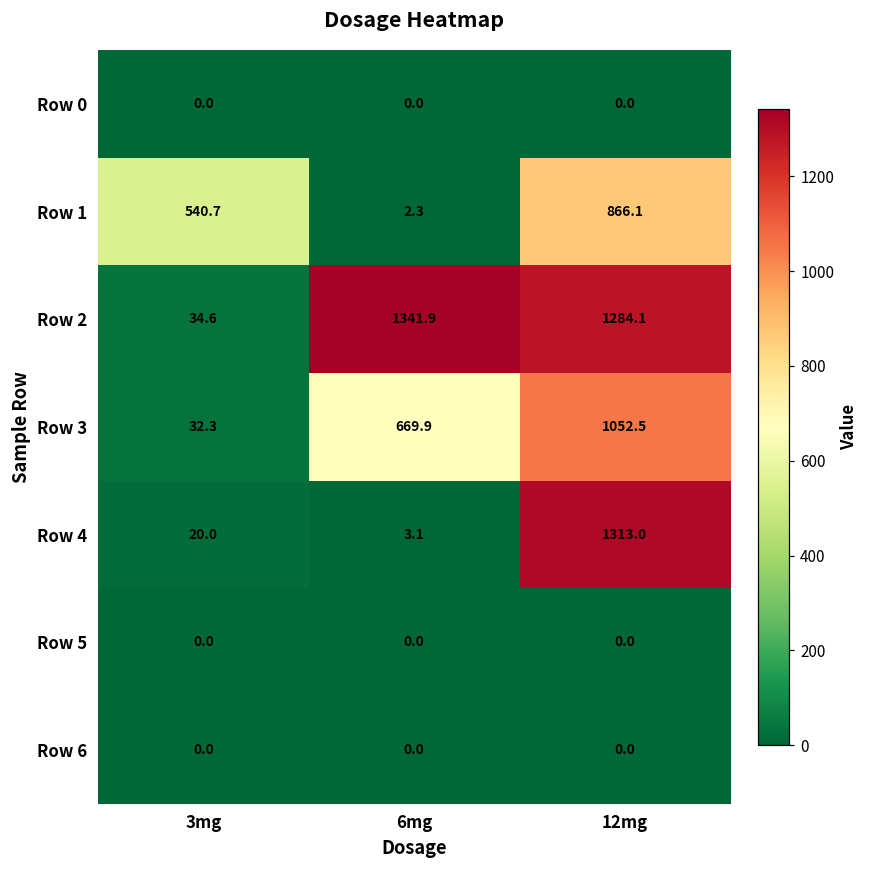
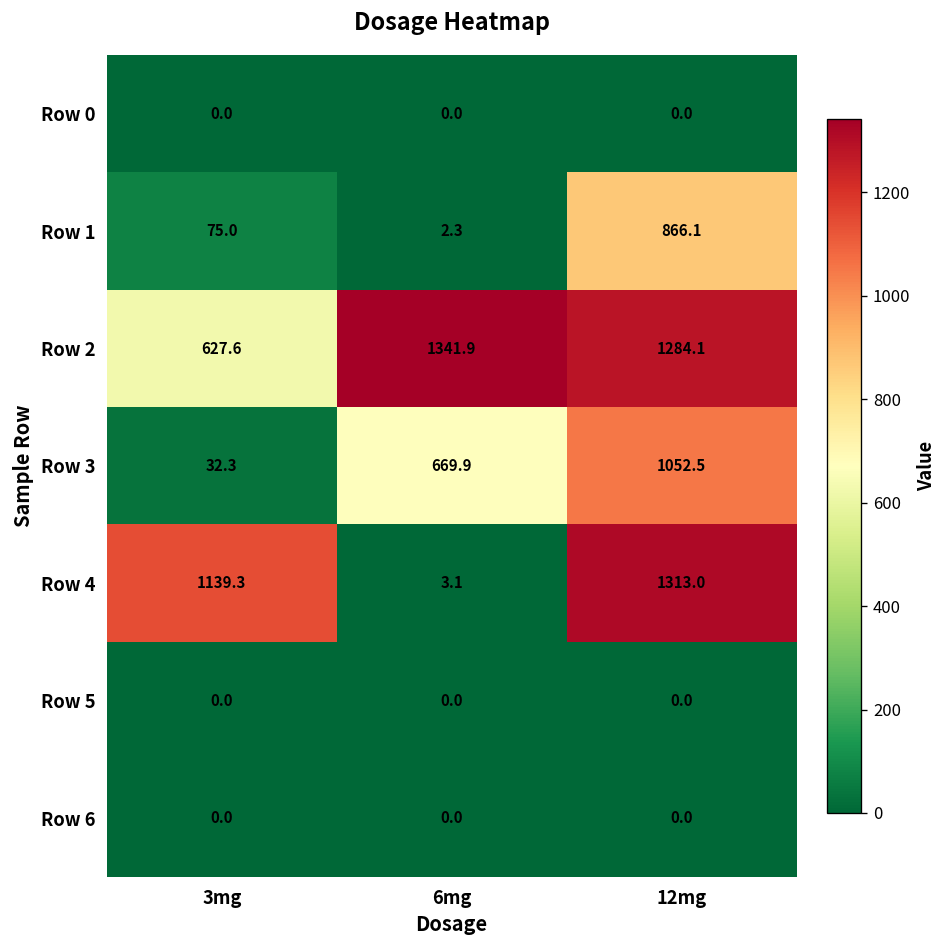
Row 1, 3mg: 540.7 -> 75.0
Row 2, 3mg: 34.6 -> 627.6
Row 4, 3mg: 20.0 -> 1139.3
